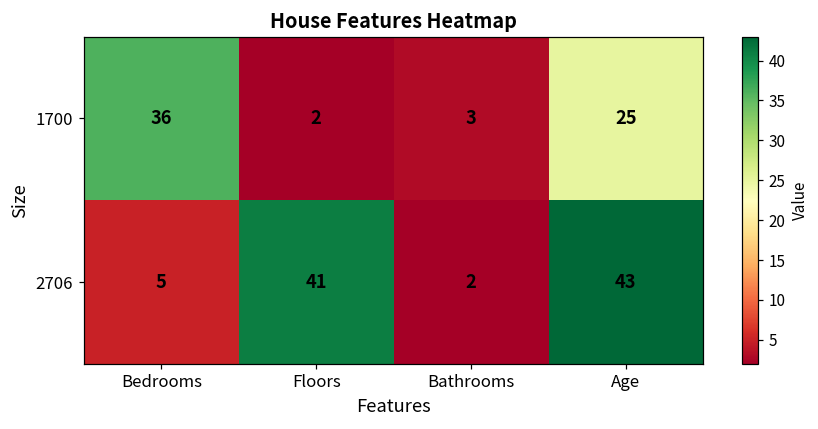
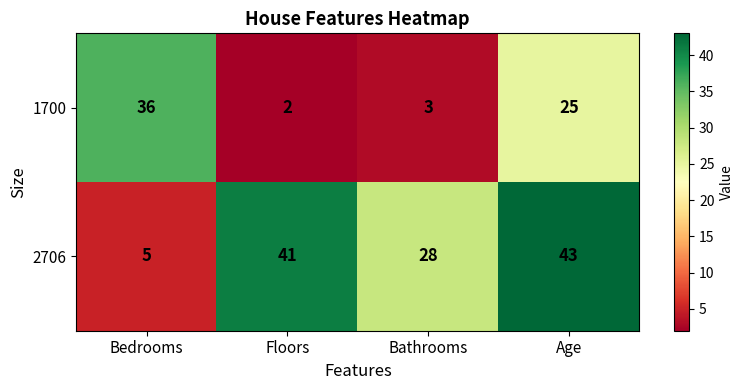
2706, Bathrooms: 2 -> 28
